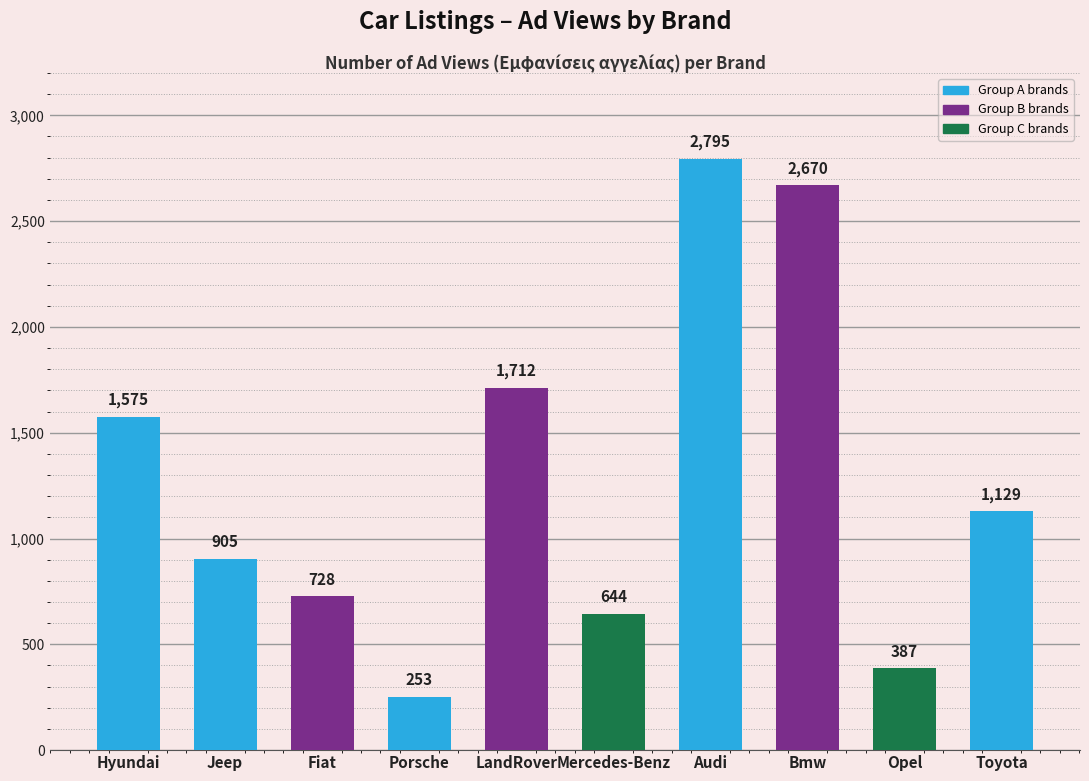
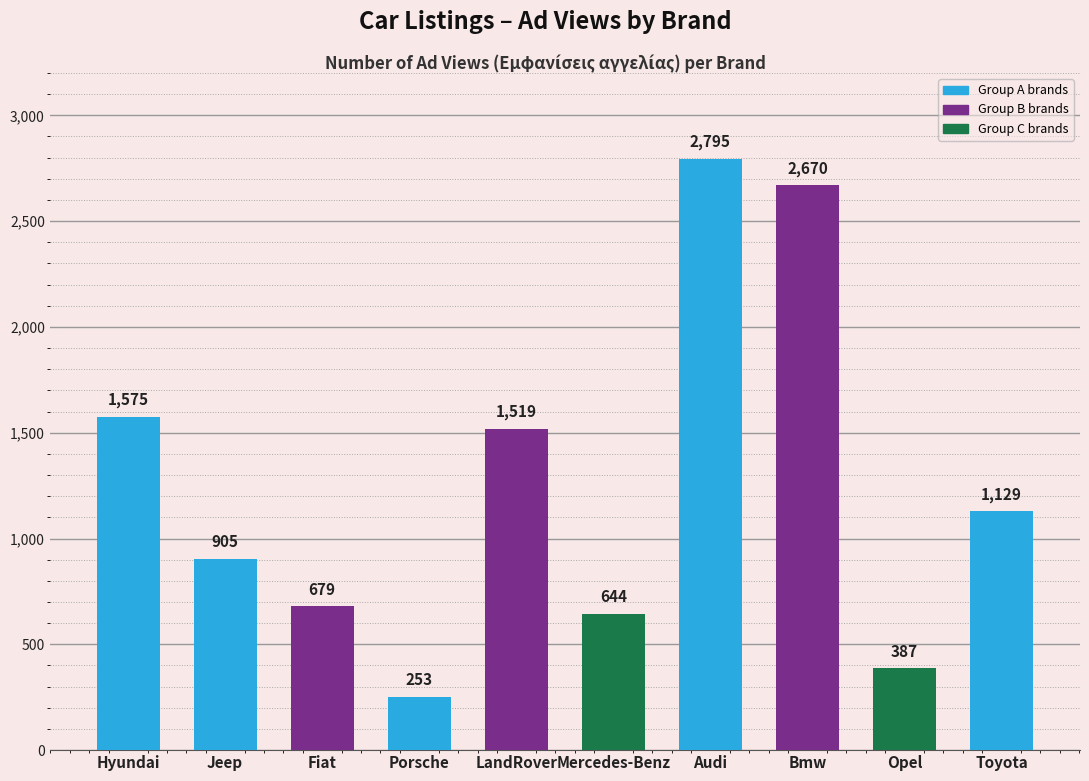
Fiat: 728 -> 679
LandRover: 1,712 -> 1,519
